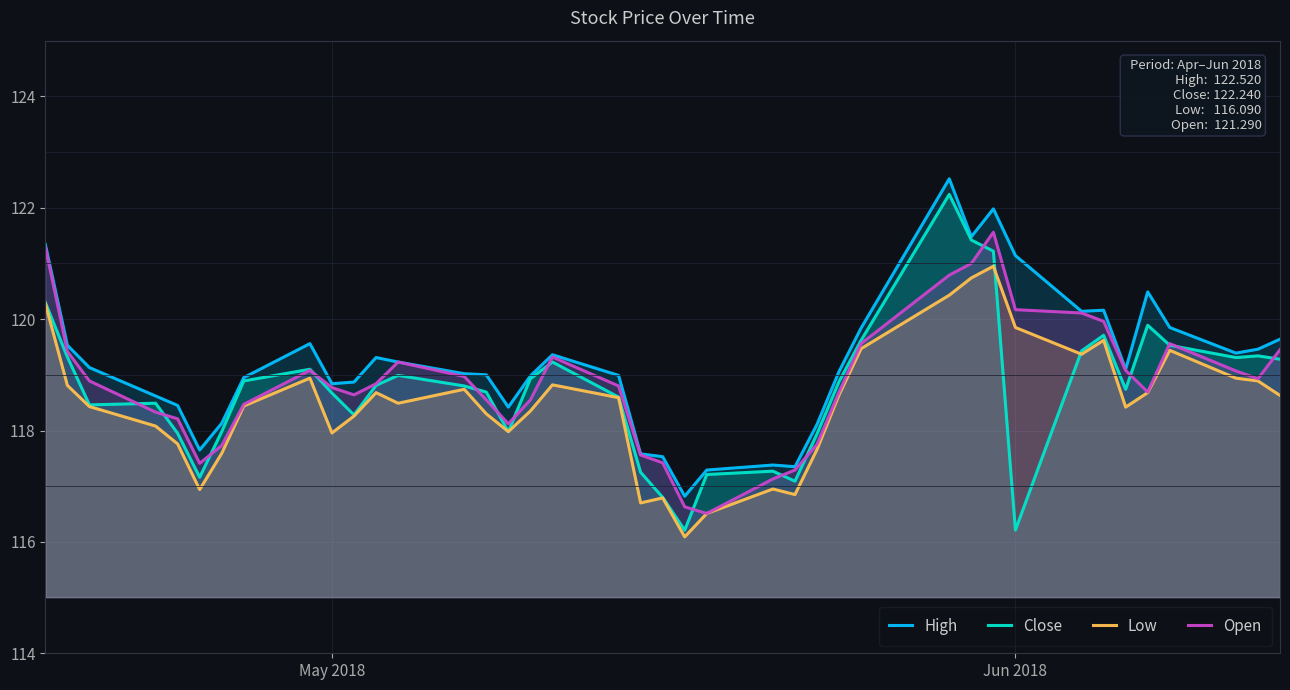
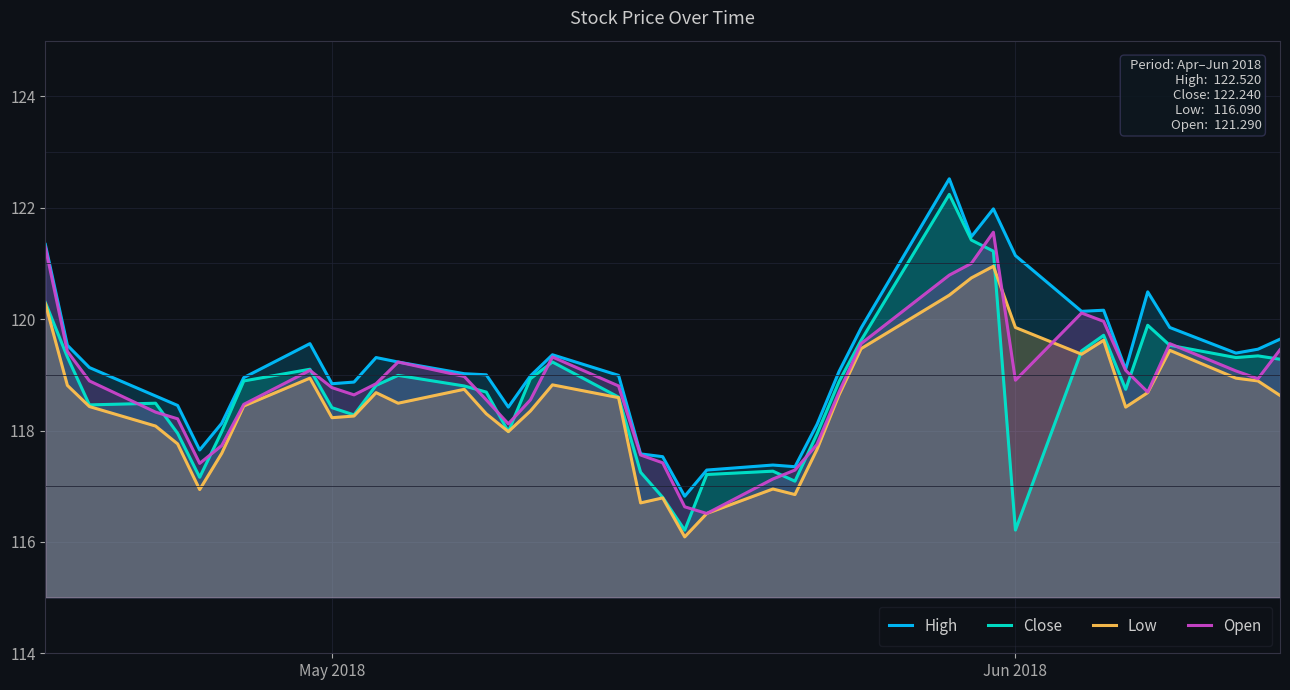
Close, May 2018: 118.7 -> 118.4
Low, May 2018: 118.0 -> 118.2
Open, Jun 2018: 120.2 -> 118.9
